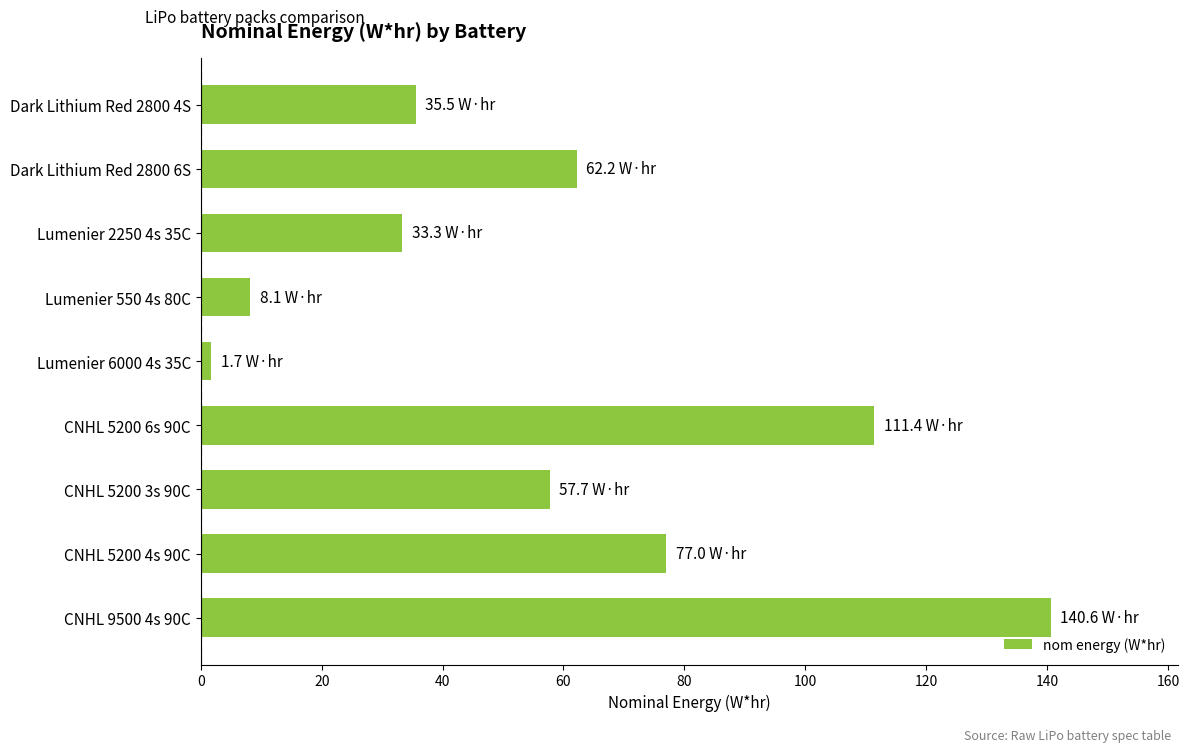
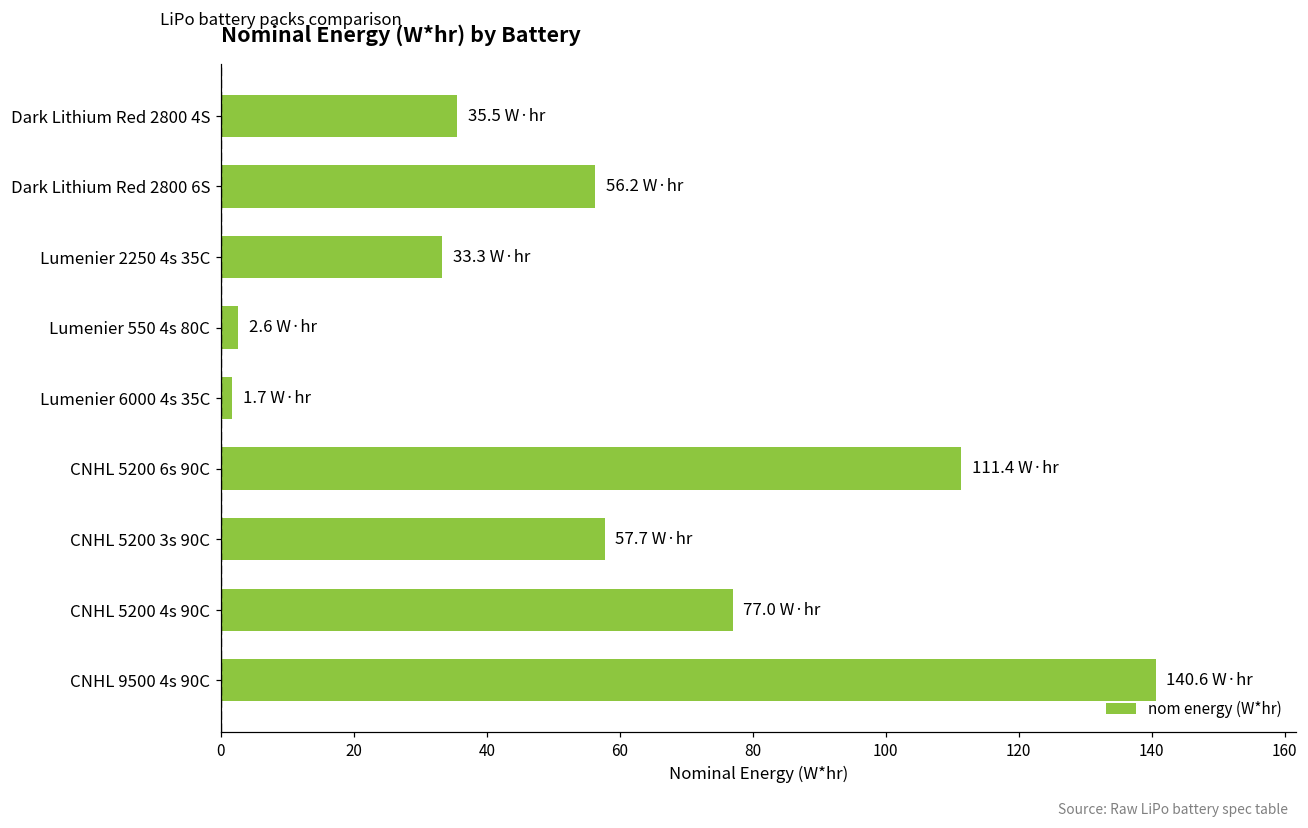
Dark Lithium Red 2800 6S: 62.2 -> 56.2
Lumenier 550 4s 80C: 8.1 -> 2.6
